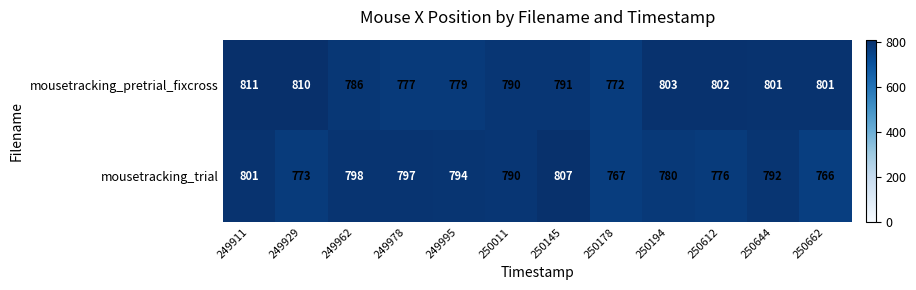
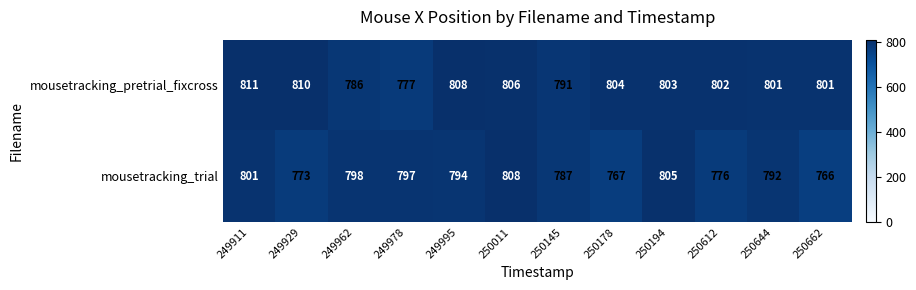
mousetracking_pretrial_fixcross, 249995: 779 -> 808
mousetracking_pretrial_fixcross, 250011: 790 -> 806
mousetracking_pretrial_fixcross, 250178: 772 -> 804
mousetracking_trial, 250011: 790 -> 808
mousetracking_trial, 250145: 807 -> 787
mousetracking_trial, 250194: 780 -> 805
